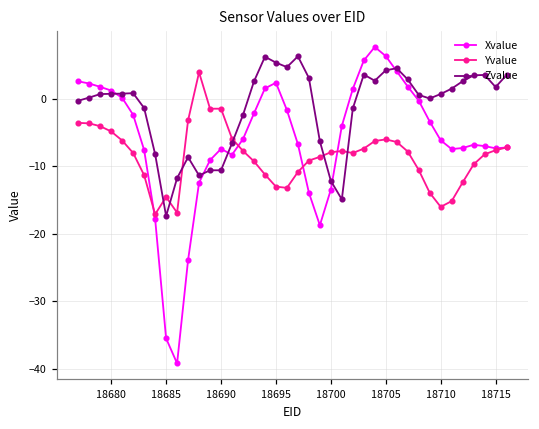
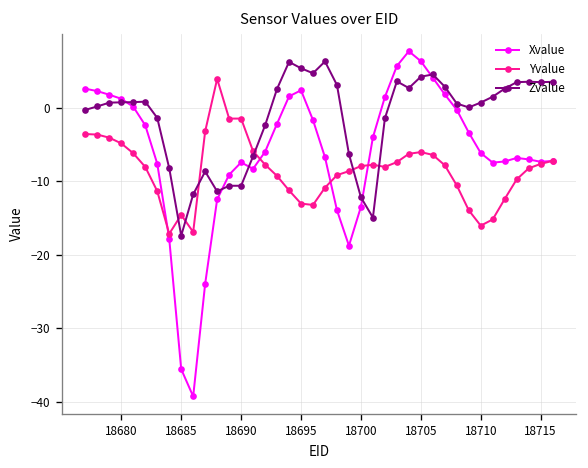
Zvalue, 18715: 2 -> 3
